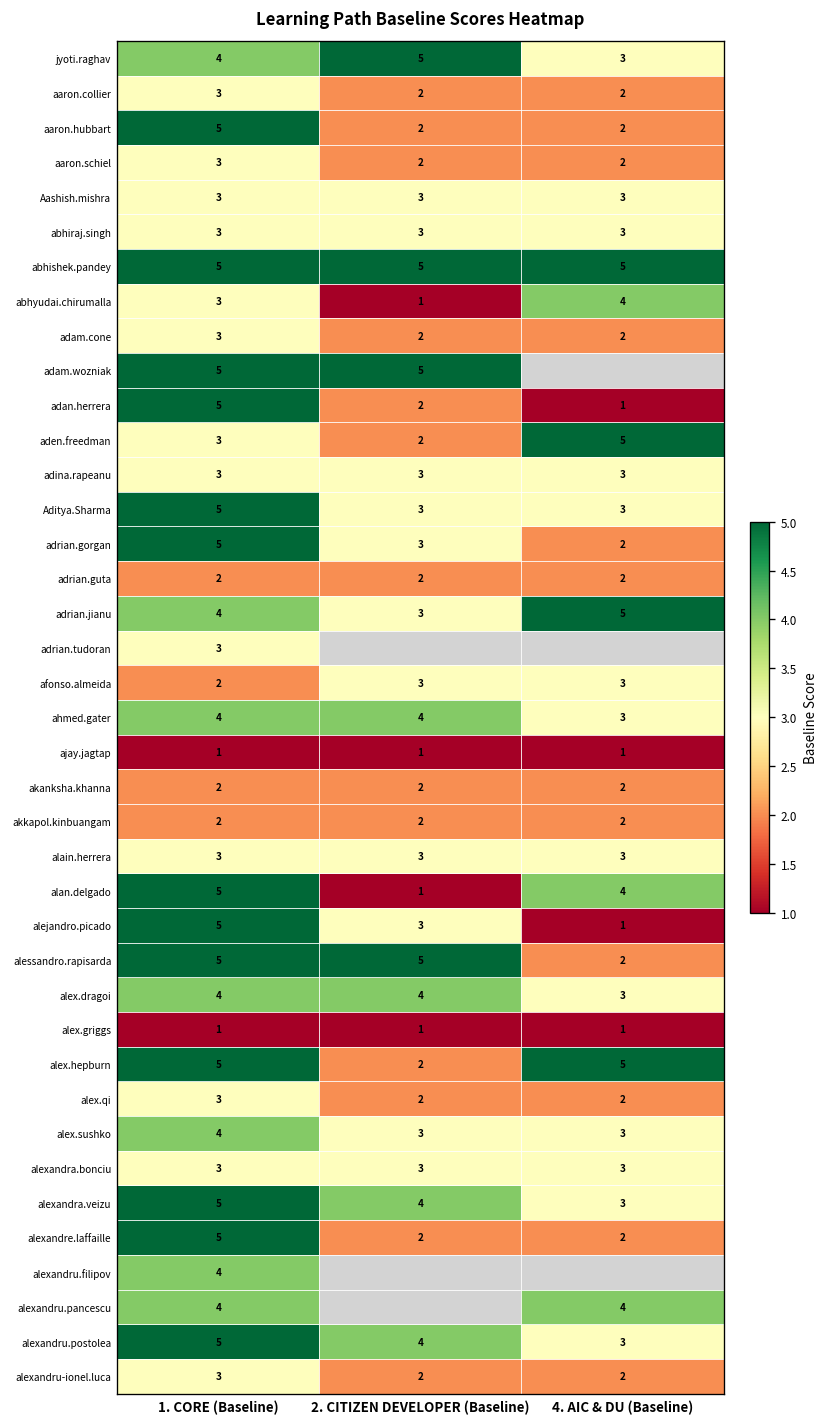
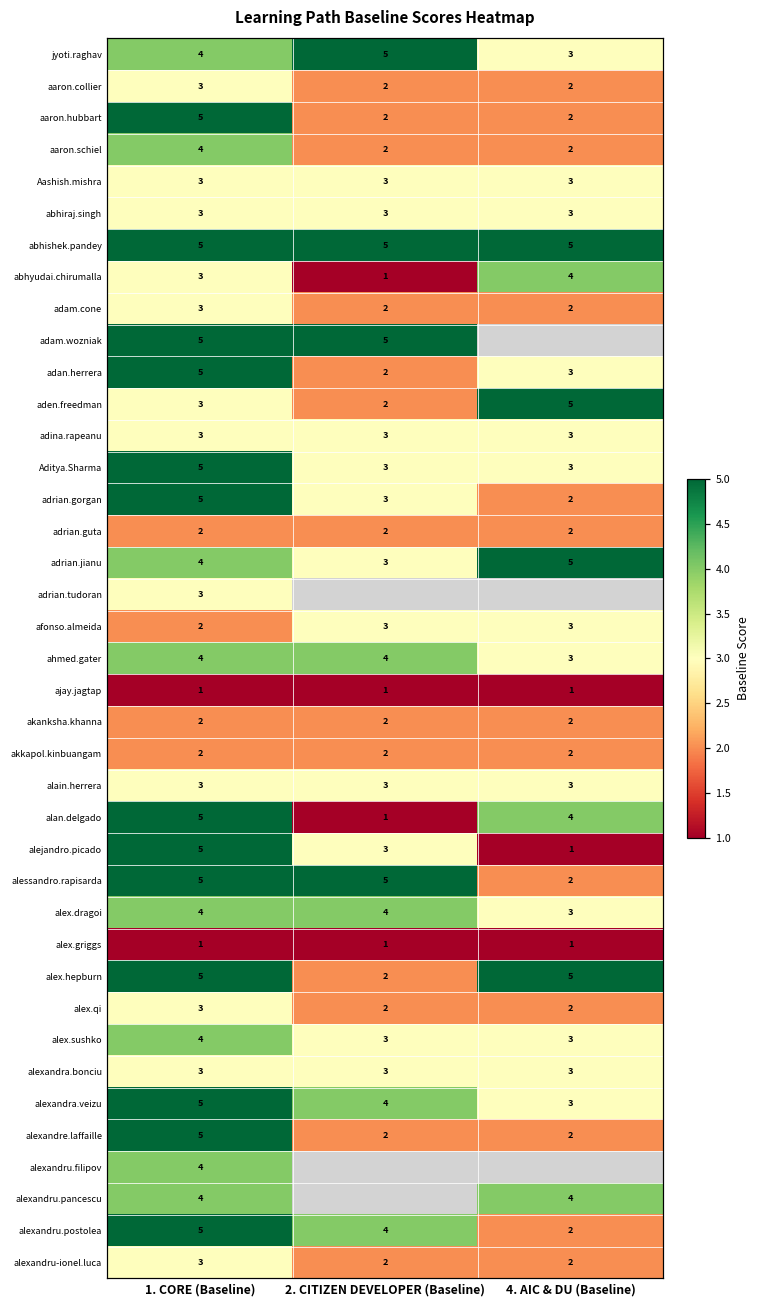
aaron.schiel, 1. CORE (Baseline): 3 -> 4
adan.herrera, 4. AIC & DU (Baseline): 1 -> 3
alexandru.postolea, 4. AIC & DU (Baseline): 3 -> 2
